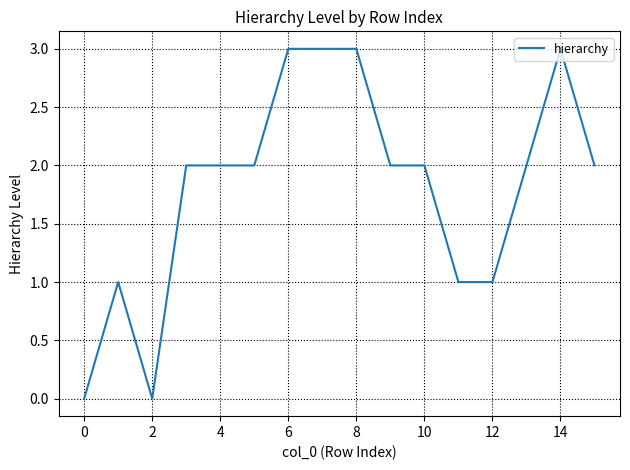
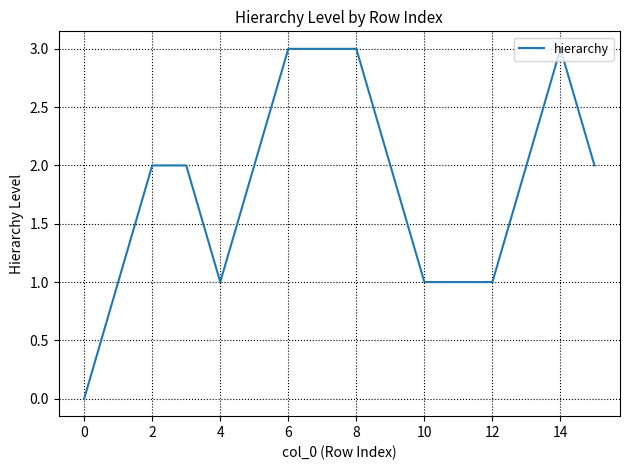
2: 0 -> 2
4: 2 -> 1
10: 2 -> 1
